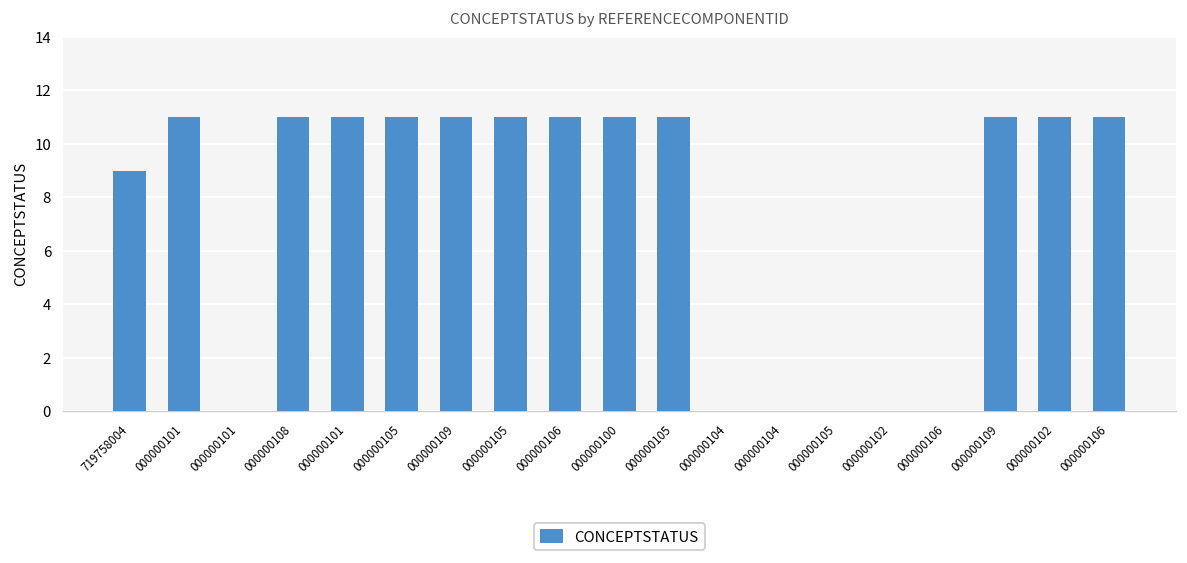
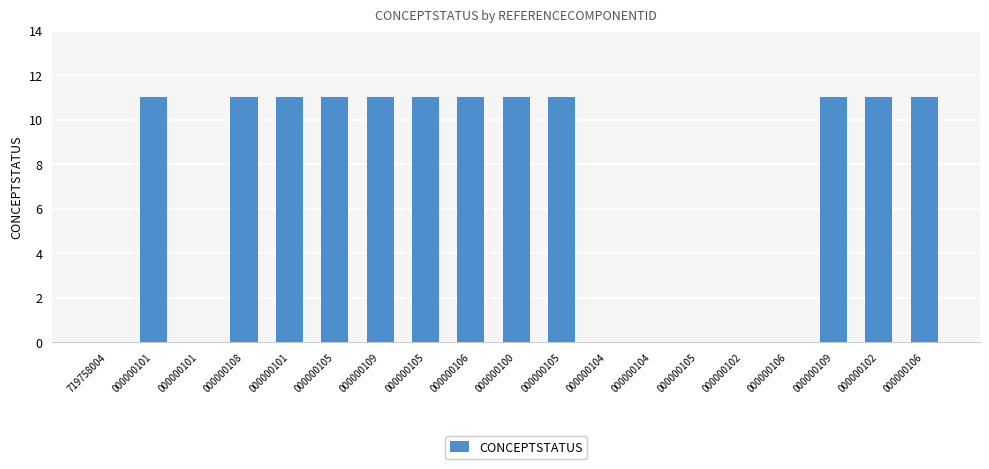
719758004: 9 -> 0
